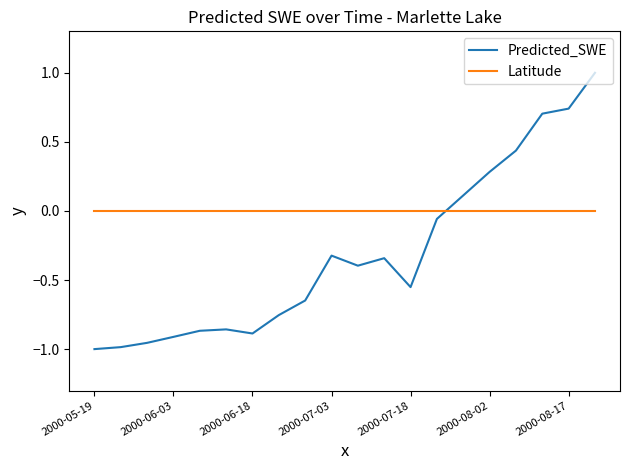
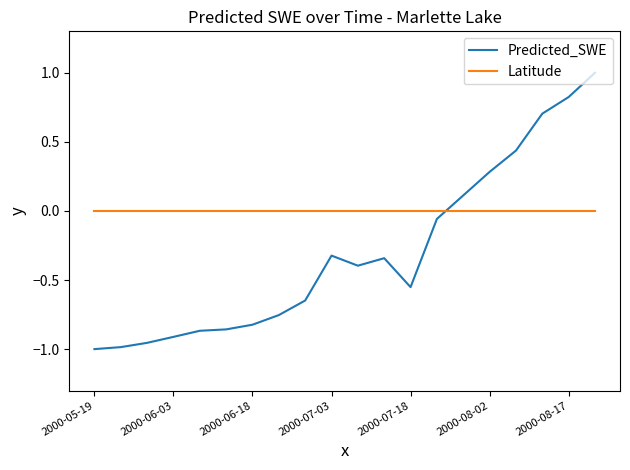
Predicted_SWE, 2000-06-18: -0.89 -> -0.82
Predicted_SWE, 2000-08-17: 0.74 -> 0.82
